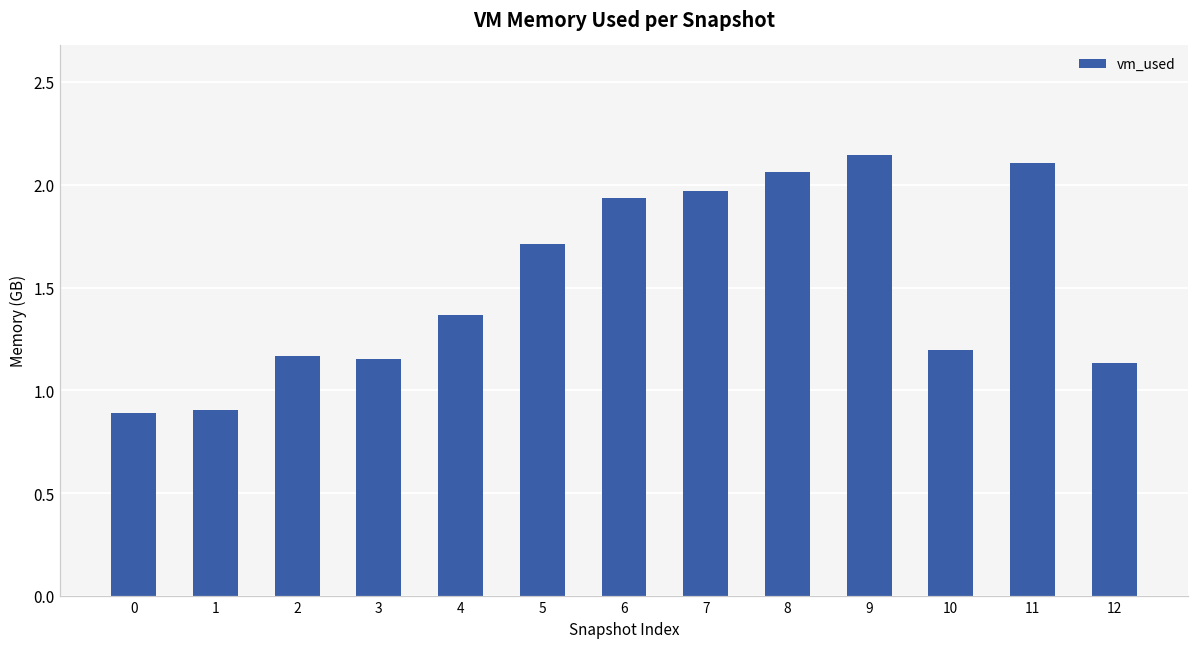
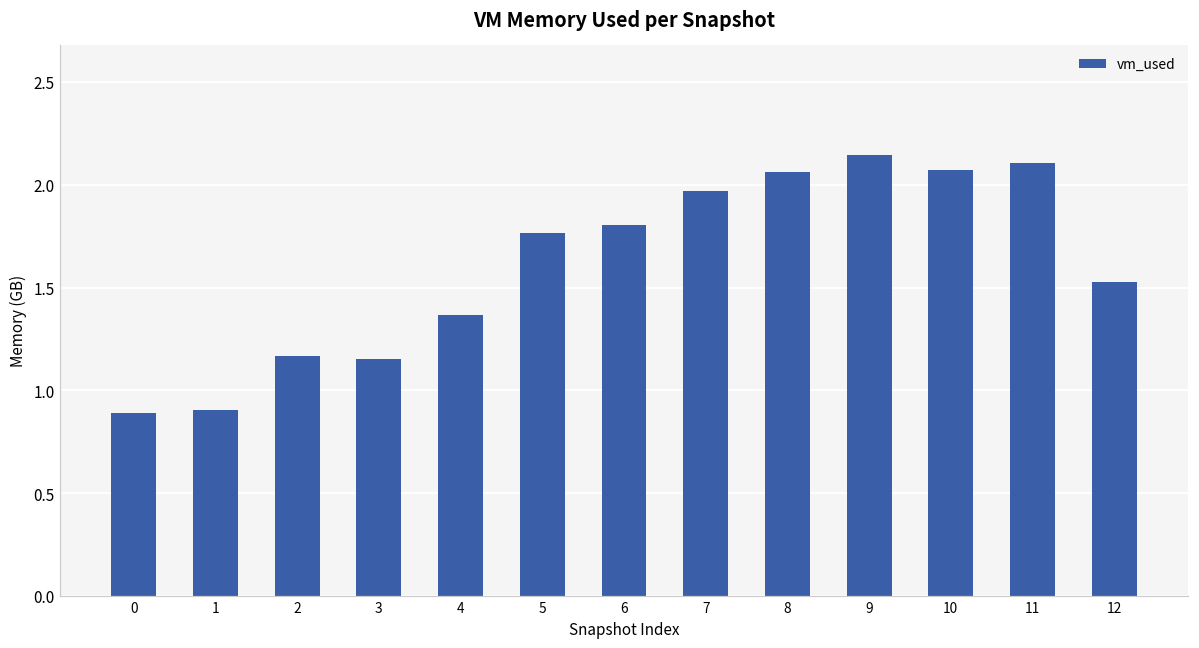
5: 1.71 -> 1.76
6: 1.94 -> 1.80
10: 1.20 -> 2.07
12: 1.13 -> 1.53
